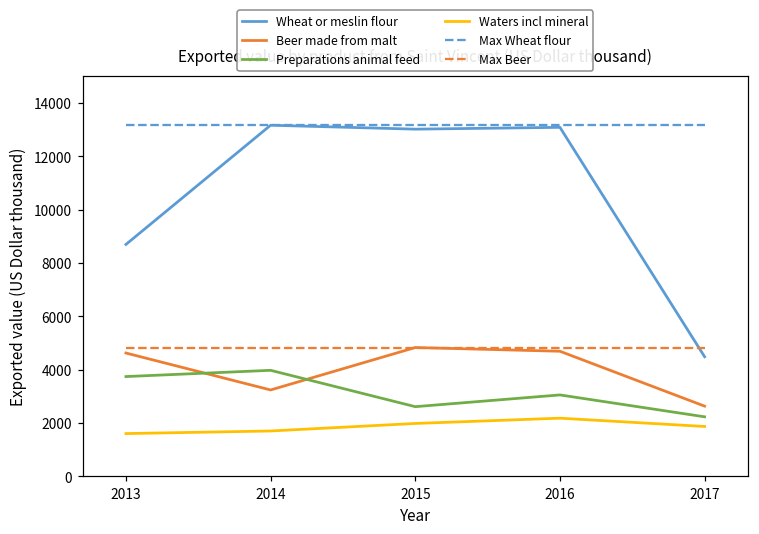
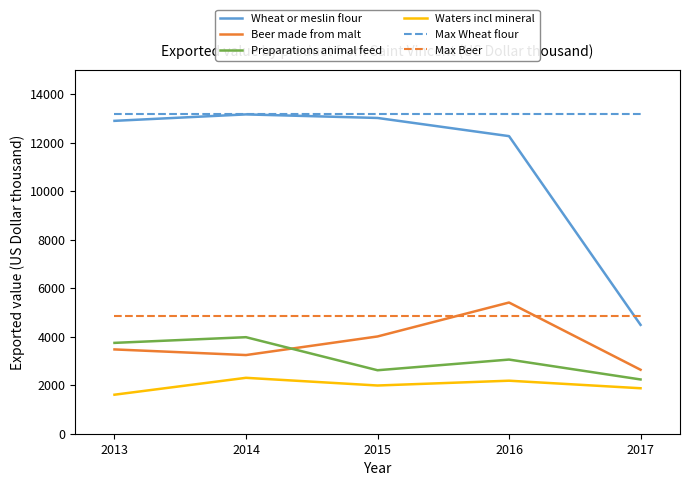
Wheat or meslin flour, 2013: 8700 -> 12900
Beer made from malt, 2013: 4600 -> 3500
Waters incl mineral, 2014: 1700 -> 2300
Beer made from malt, 2015: 4800 -> 4000
Wheat or meslin flour, 2016: 13100 -> 12300
Beer made from malt, 2016: 4700 -> 5400
